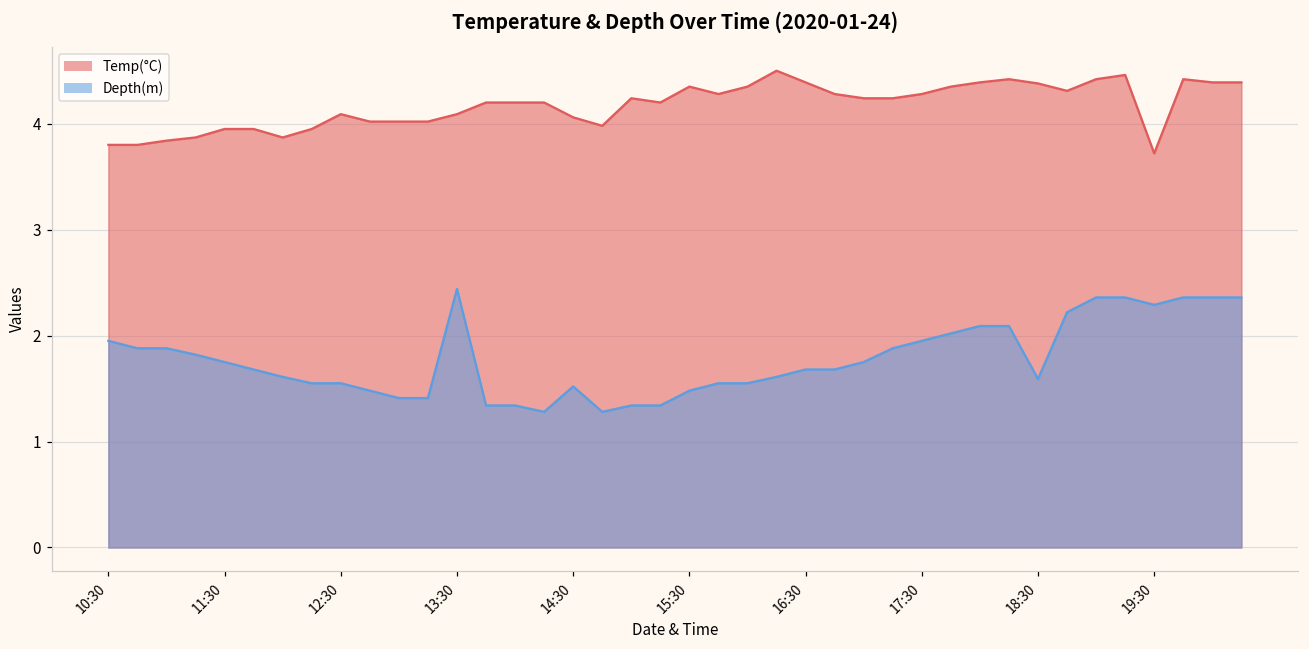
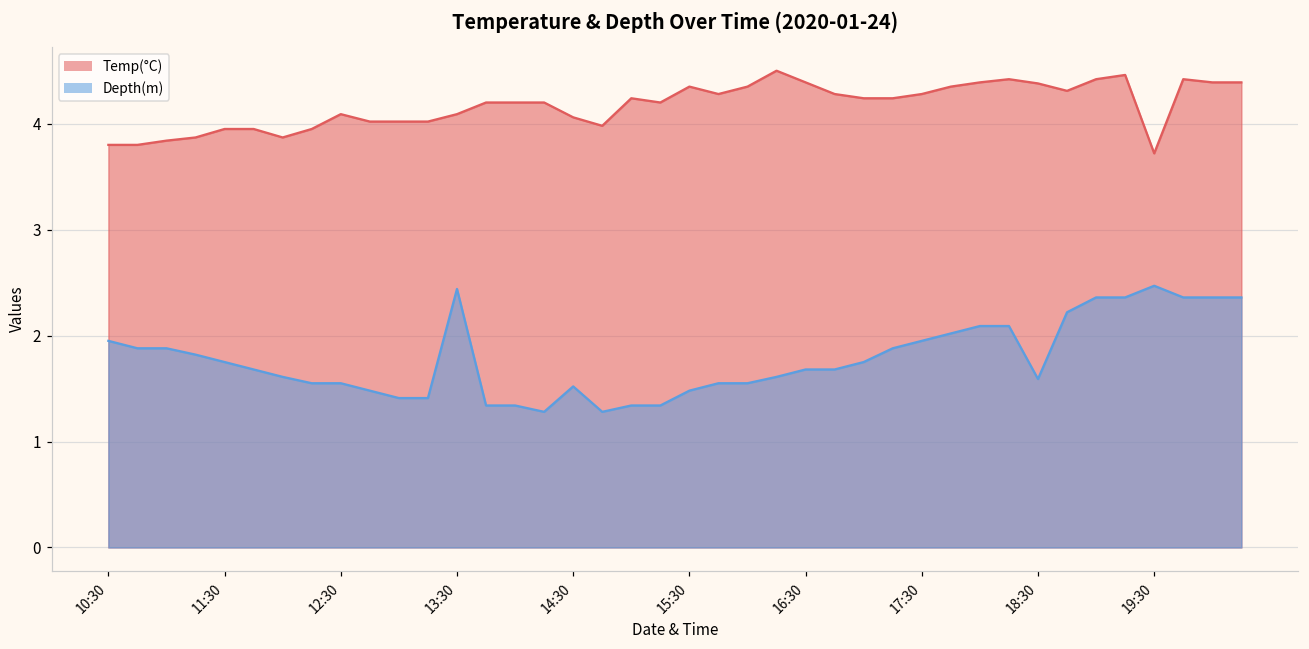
Depth(m), 19:30: 2.3 -> 2.5
